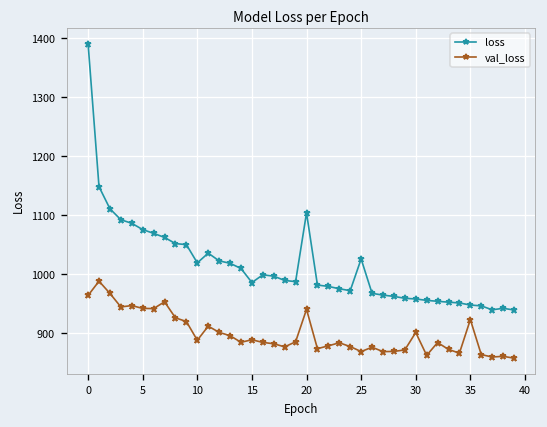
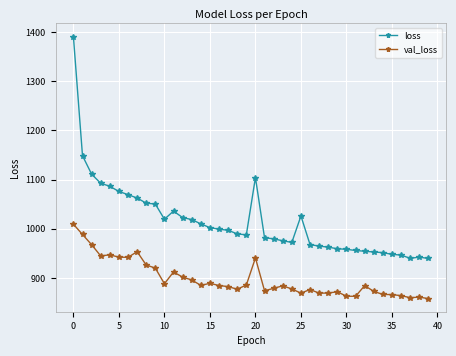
val_loss, 0: 960 -> 1010
loss, 15: 990 -> 1000
val_loss, 30: 900 -> 860
val_loss, 35: 920 -> 870
